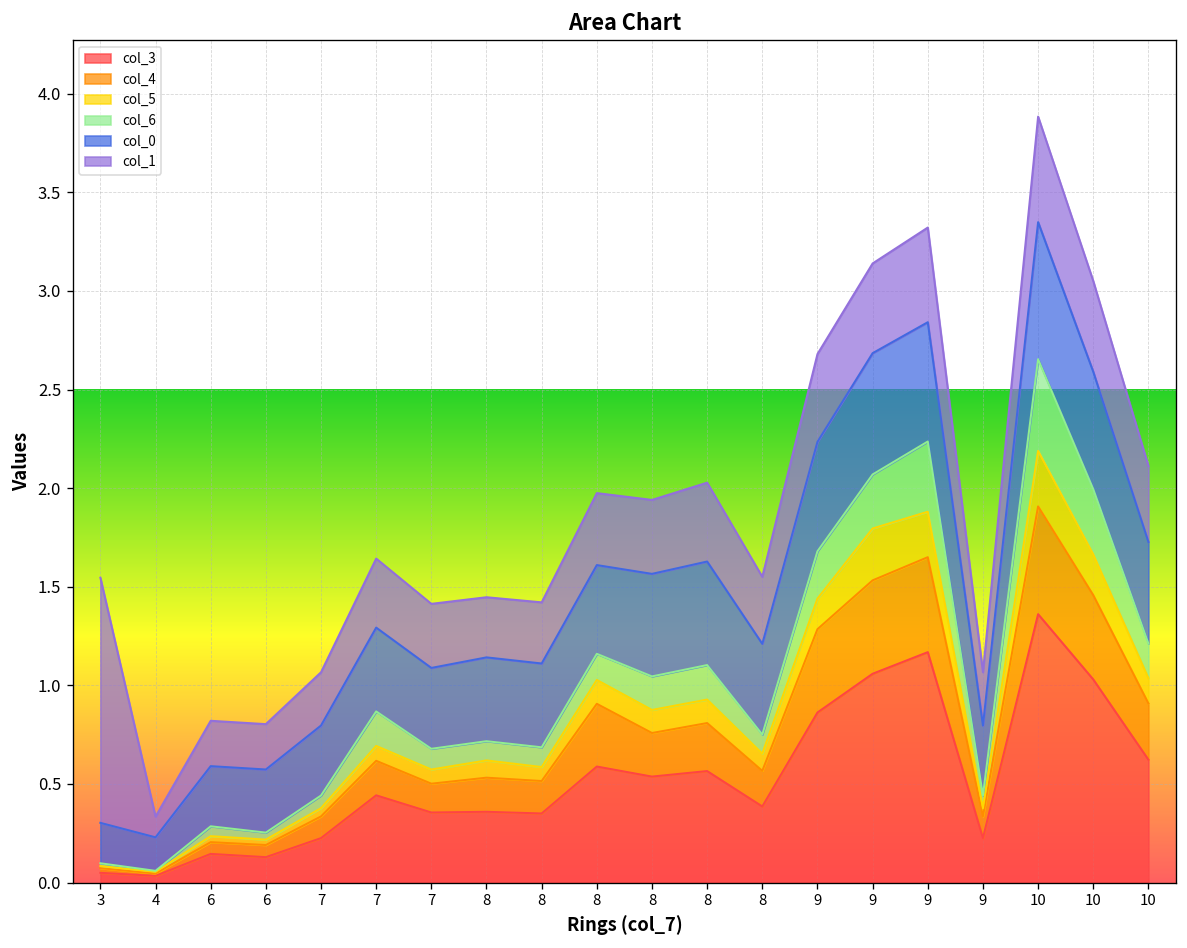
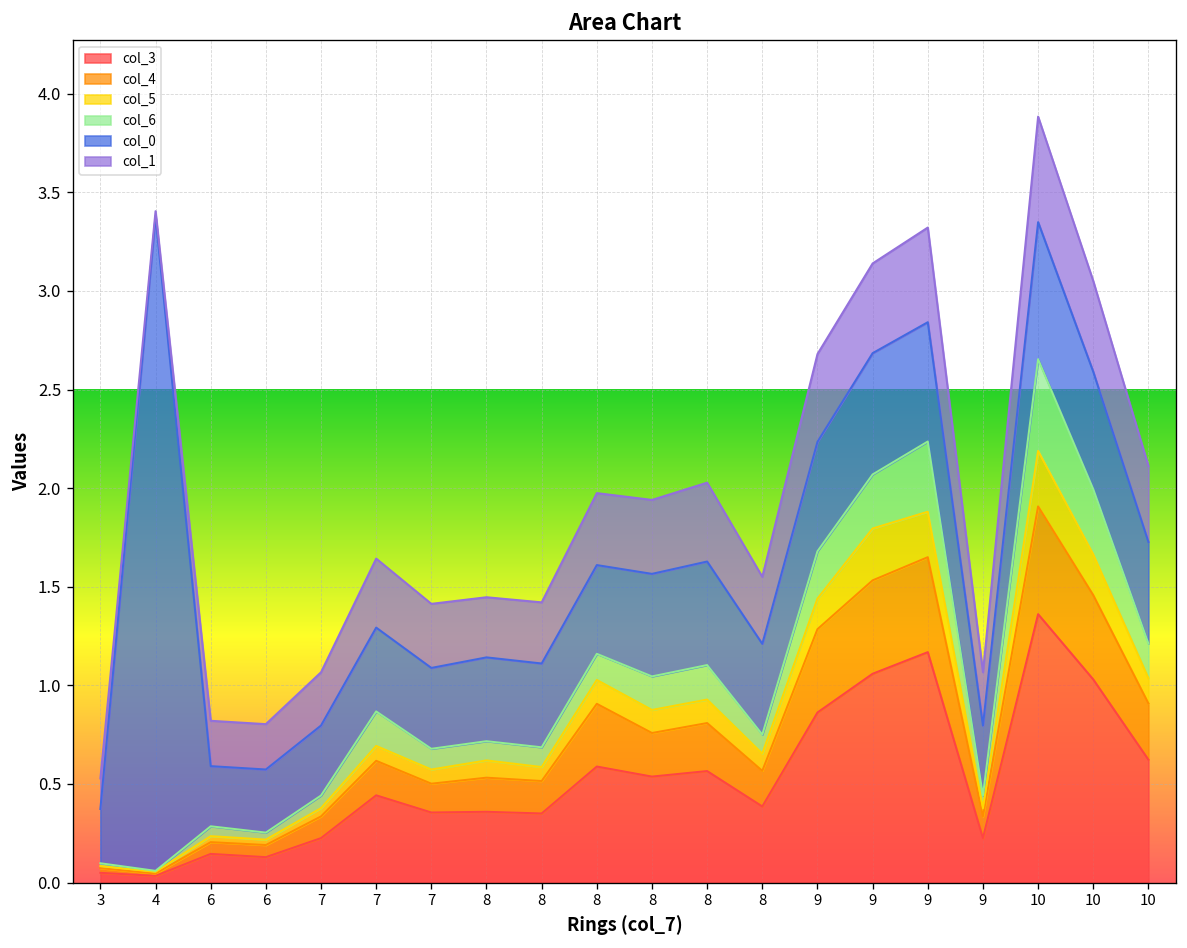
col_0, 3: 0.21 -> 0.28
col_1, 3: 1.24 -> 0.16
col_0, 4: 0.17 -> 3.32
col_1, 4: 0.11 -> 0.02
